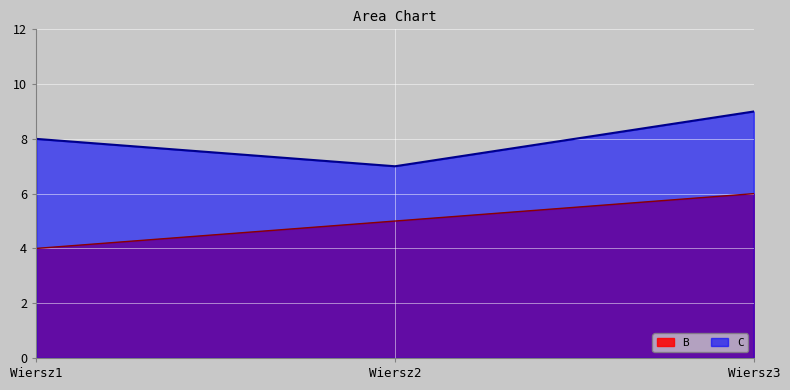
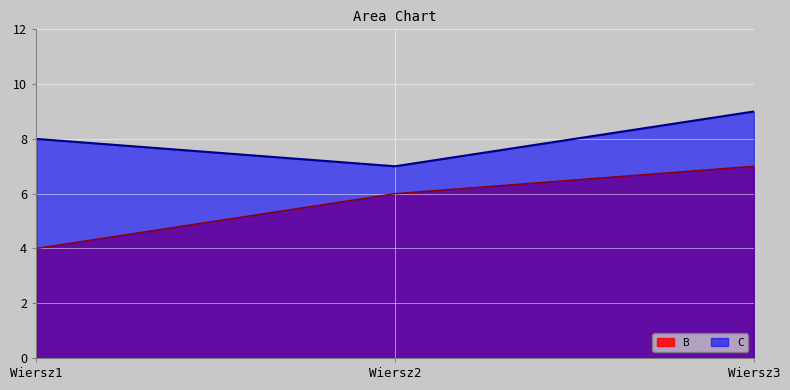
B, Wiersz2: 5 -> 6
B, Wiersz3: 6 -> 7
